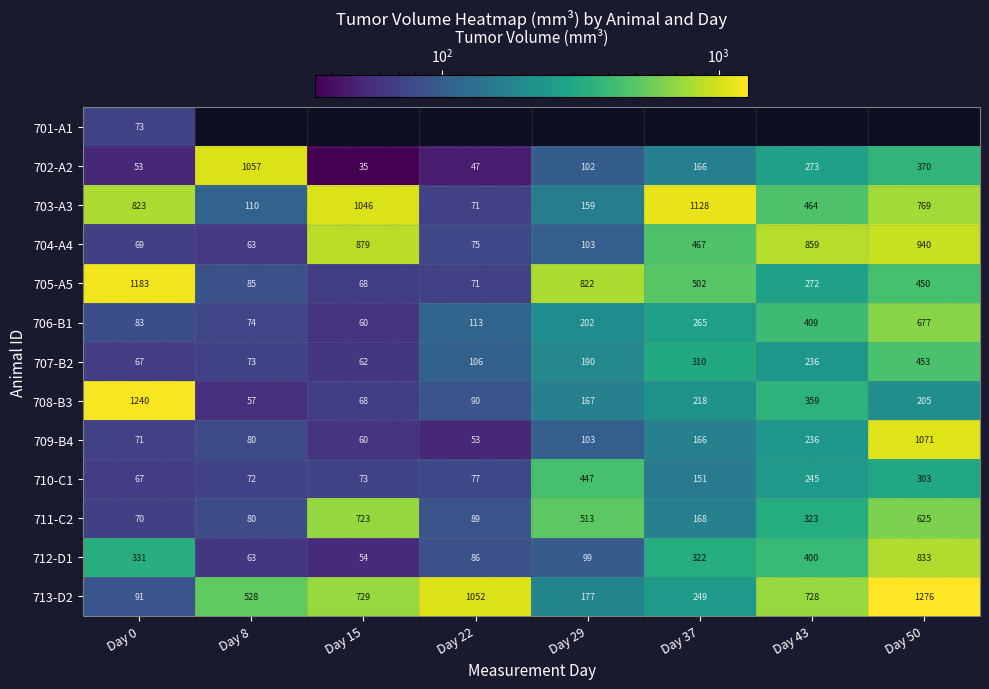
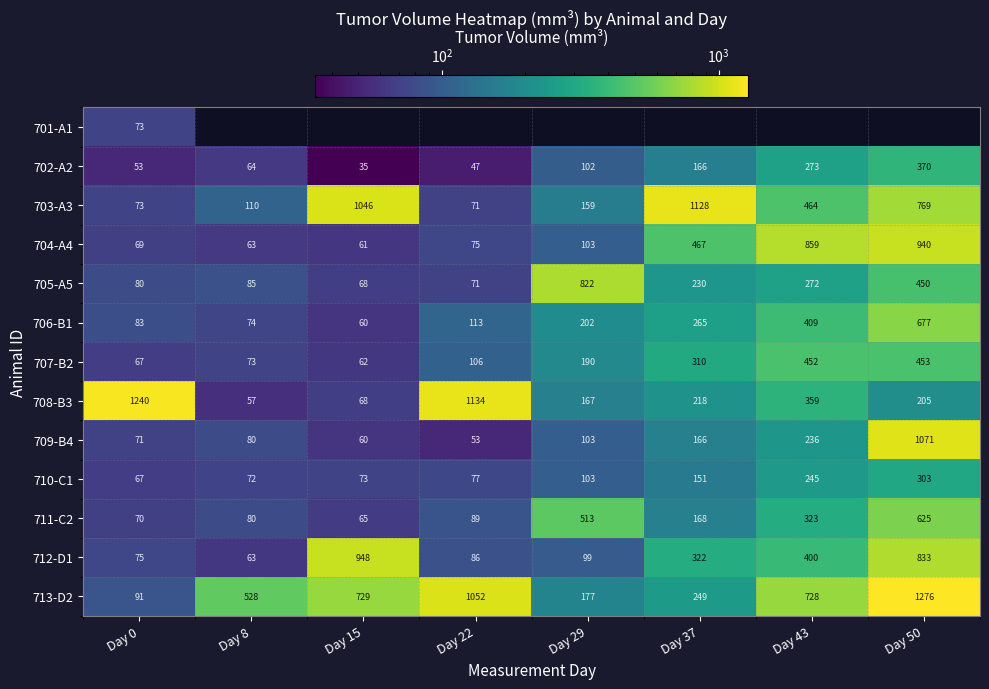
702-A2, Day 8: 1057 -> 64
703-A3, Day 0: 823 -> 73
704-A4, Day 15: 879 -> 61
705-A5, Day 0: 1183 -> 80
705-A5, Day 37: 502 -> 230
707-B2, Day 43: 236 -> 452
708-B3, Day 22: 90 -> 1134
710-C1, Day 29: 447 -> 103
711-C2, Day 15: 723 -> 65
712-D1, Day 0: 331 -> 75
712-D1, Day 15: 54 -> 948
